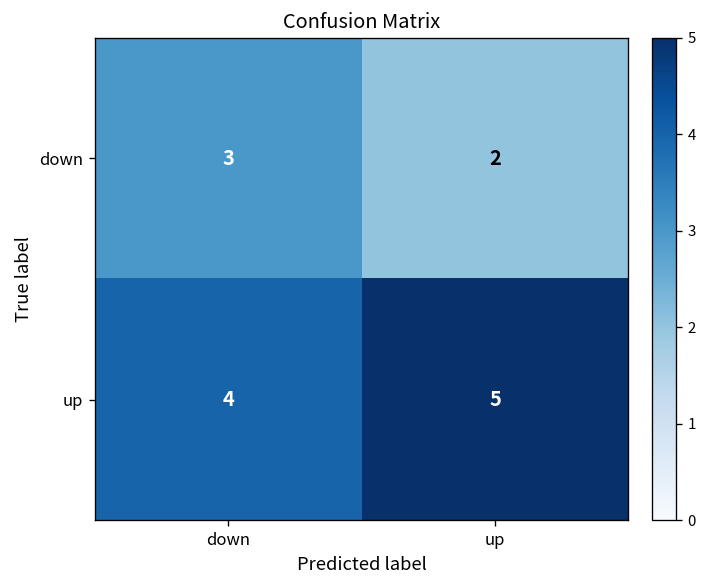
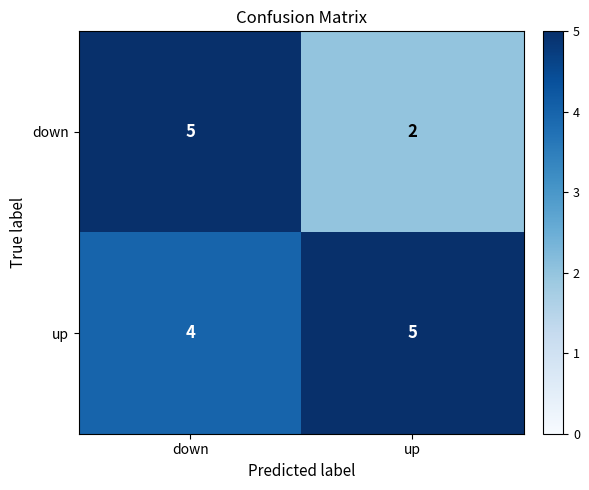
down, down: 3 -> 5
